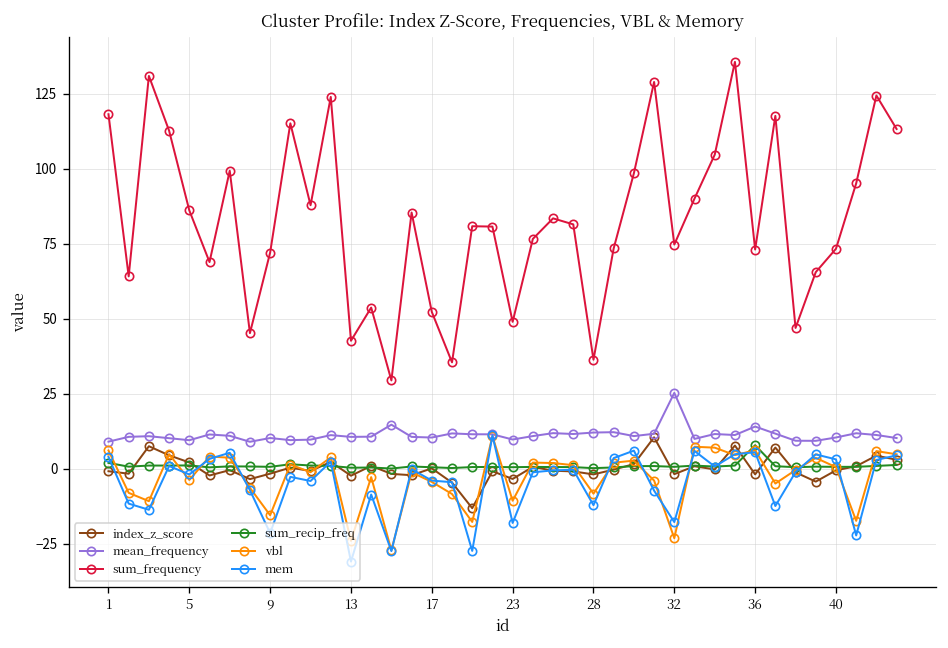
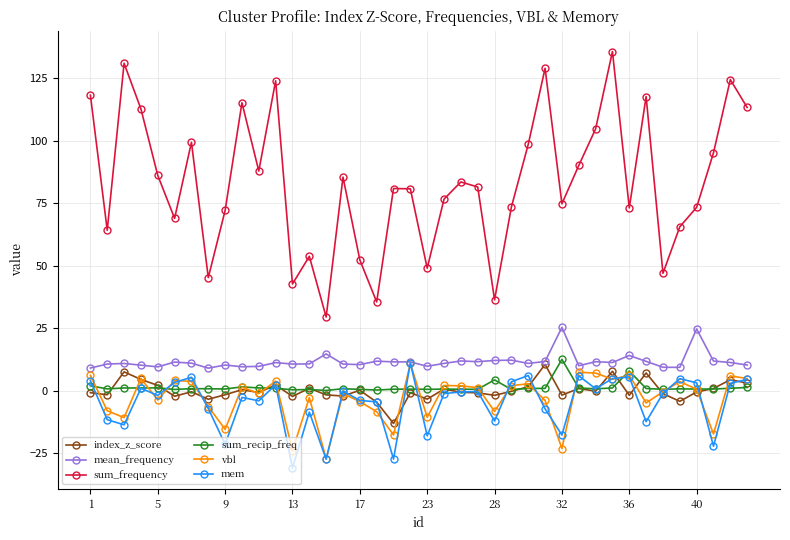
sum_recip_freq, 28: 0 -> 4
sum_recip_freq, 32: 1 -> 13
mean_frequency, 40: 10 -> 25
